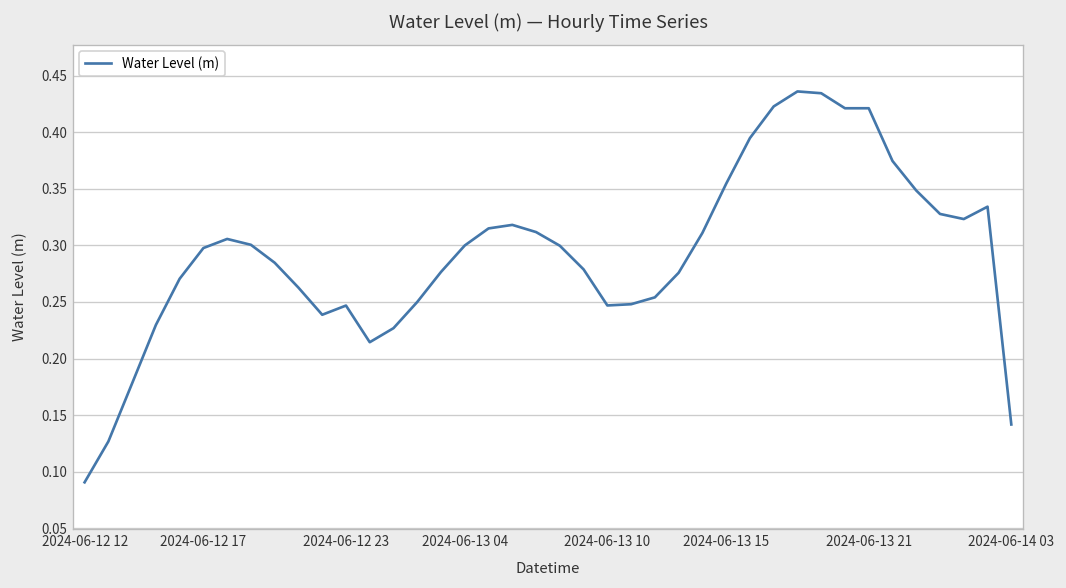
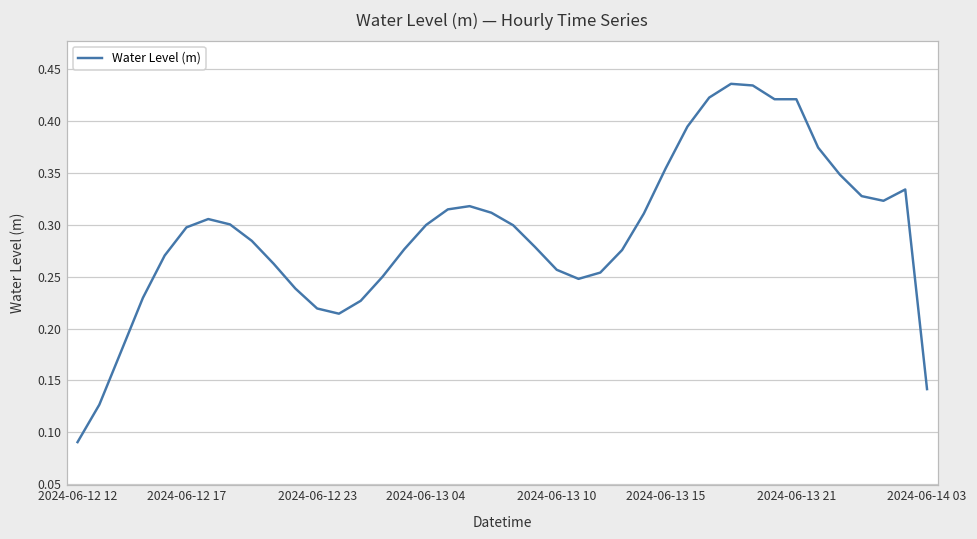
2024-06-12 23: 0.25 -> 0.22
2024-06-13 10: 0.25 -> 0.26
